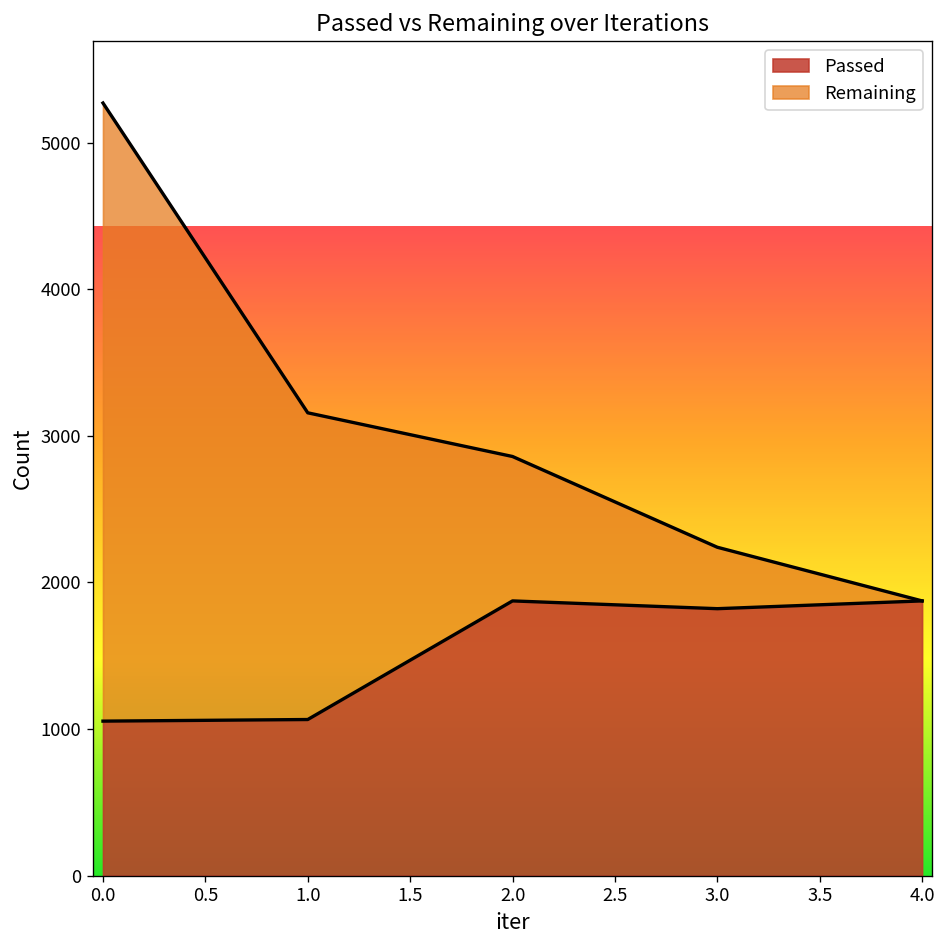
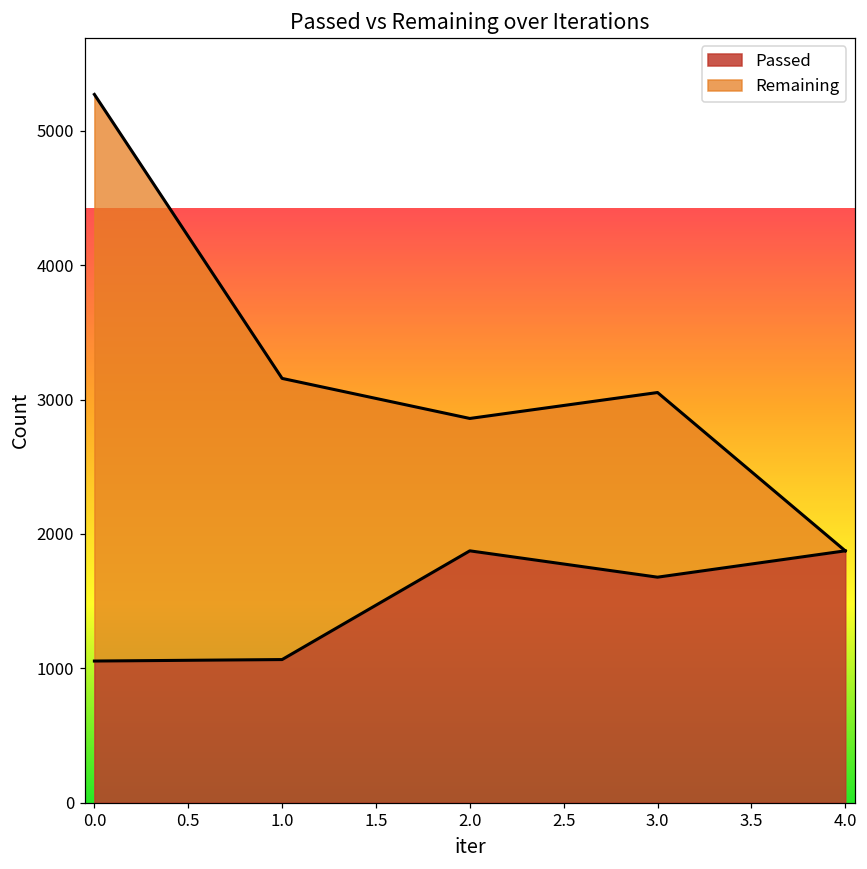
Passed, 3.0: 1820 -> 1680
Remaining, 3.0: 420 -> 1370
